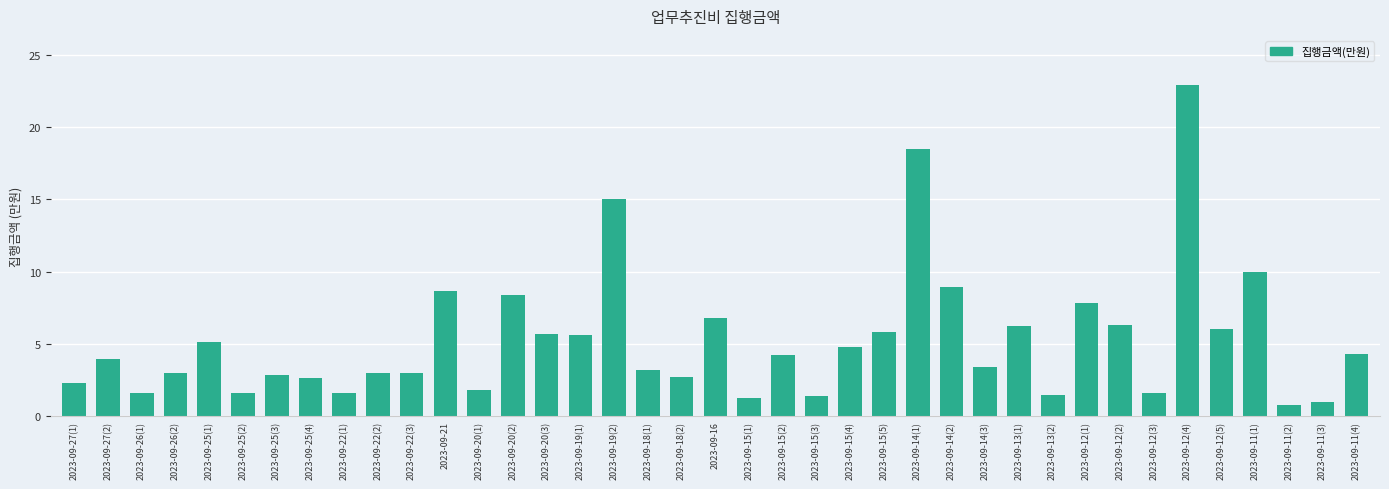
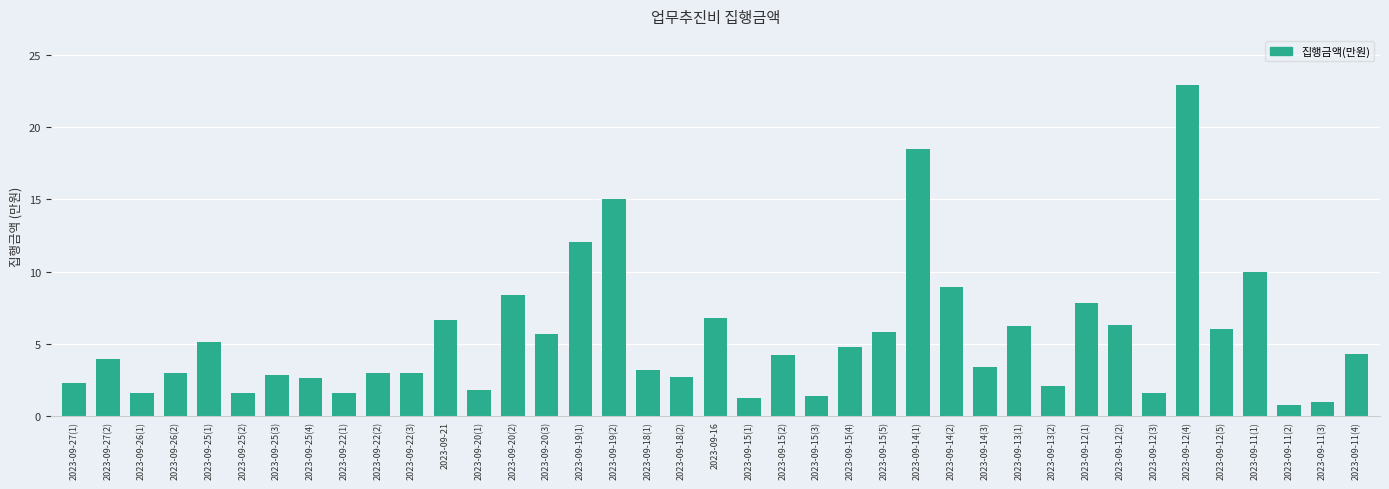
2023-09-21: 8.7 -> 6.7
2023-09-19(1): 5.6 -> 12.0
2023-09-13(2): 1.4 -> 2.1
